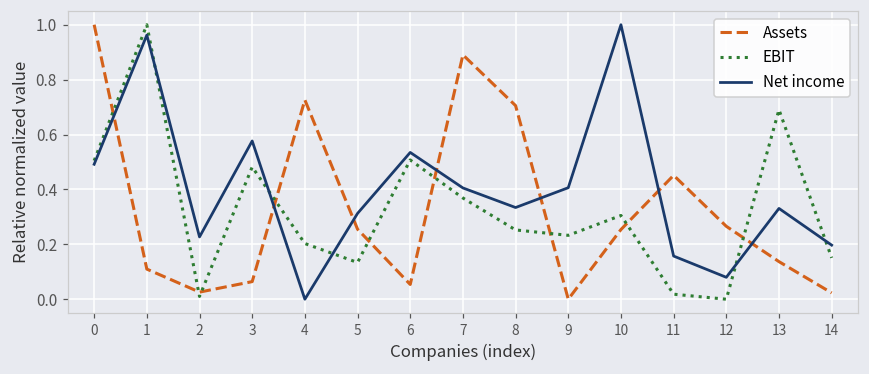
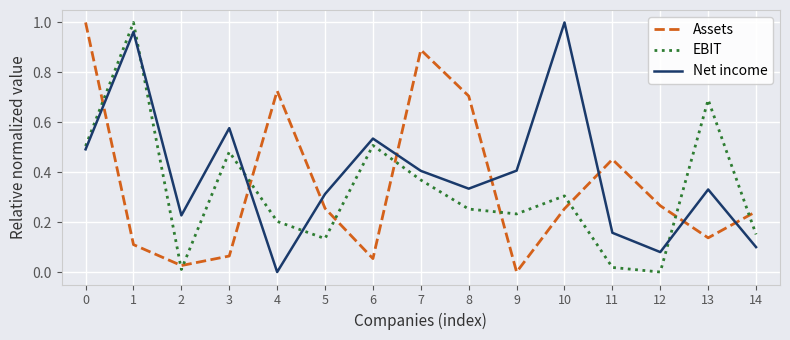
Assets, 14: 0.02 -> 0.24
Net income, 14: 0.20 -> 0.10
